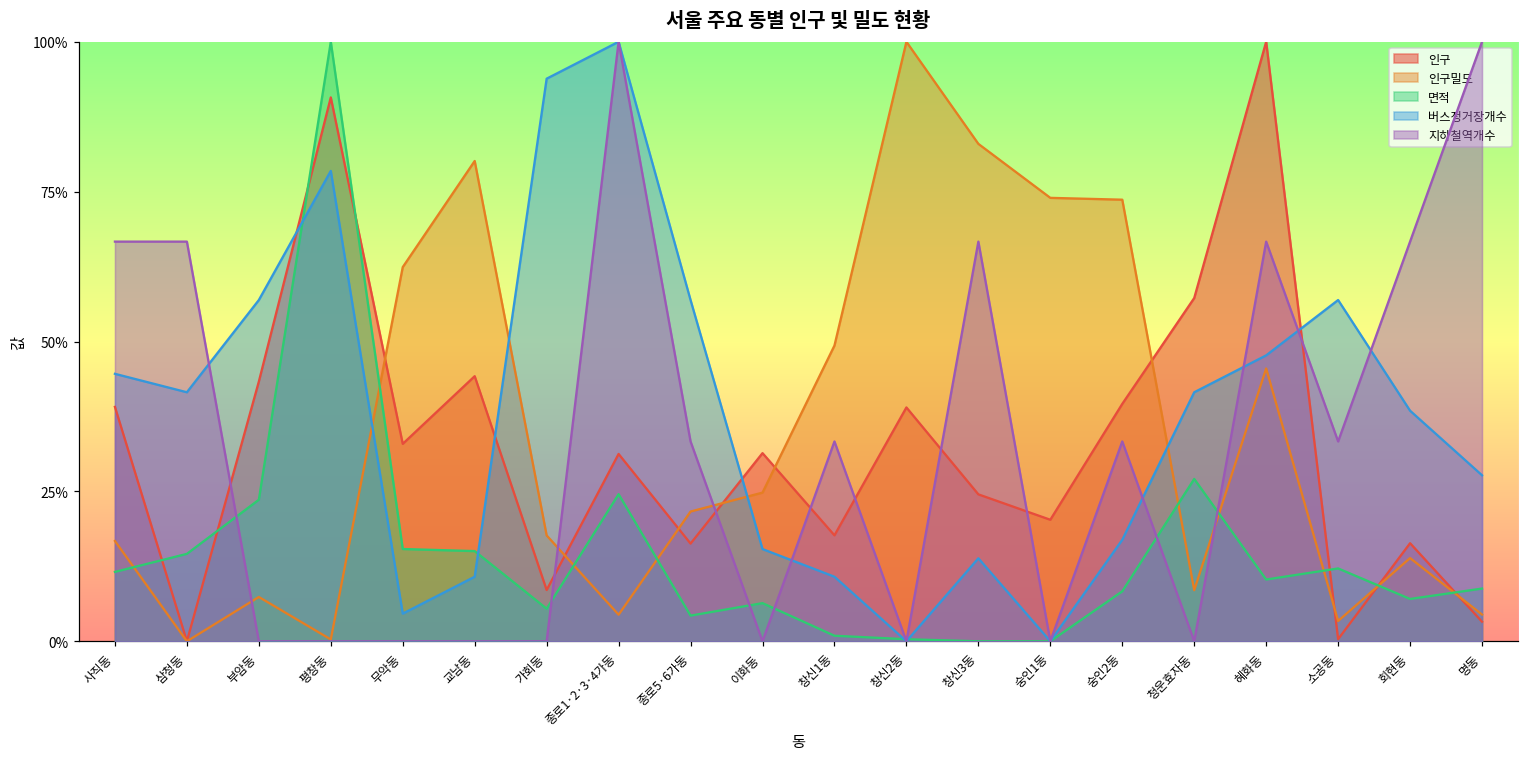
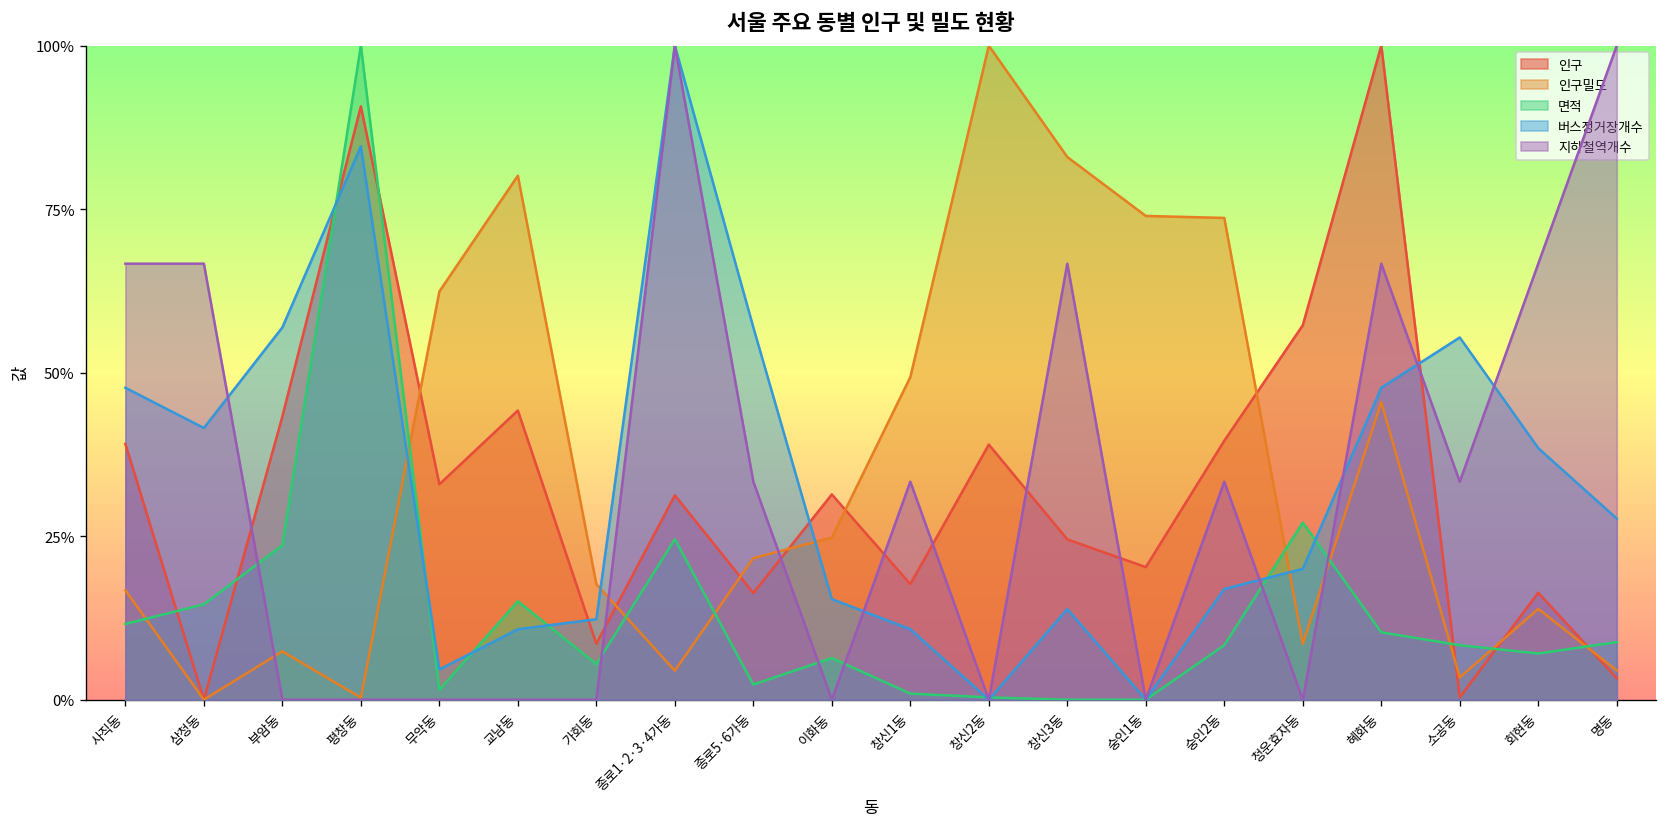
버스정거장개수, 사직동: 45% -> 48%
버스정거장개수, 평창동: 78% -> 85%
면적, 무악동: 15% -> 2%
버스정거장개수, 가회동: 94% -> 12%
면적, 종로5·6가동: 4% -> 2%
버스정거장개수, 청운효자동: 42% -> 20%
면적, 소공동: 12% -> 8%
버스정거장개수, 소공동: 57% -> 55%
